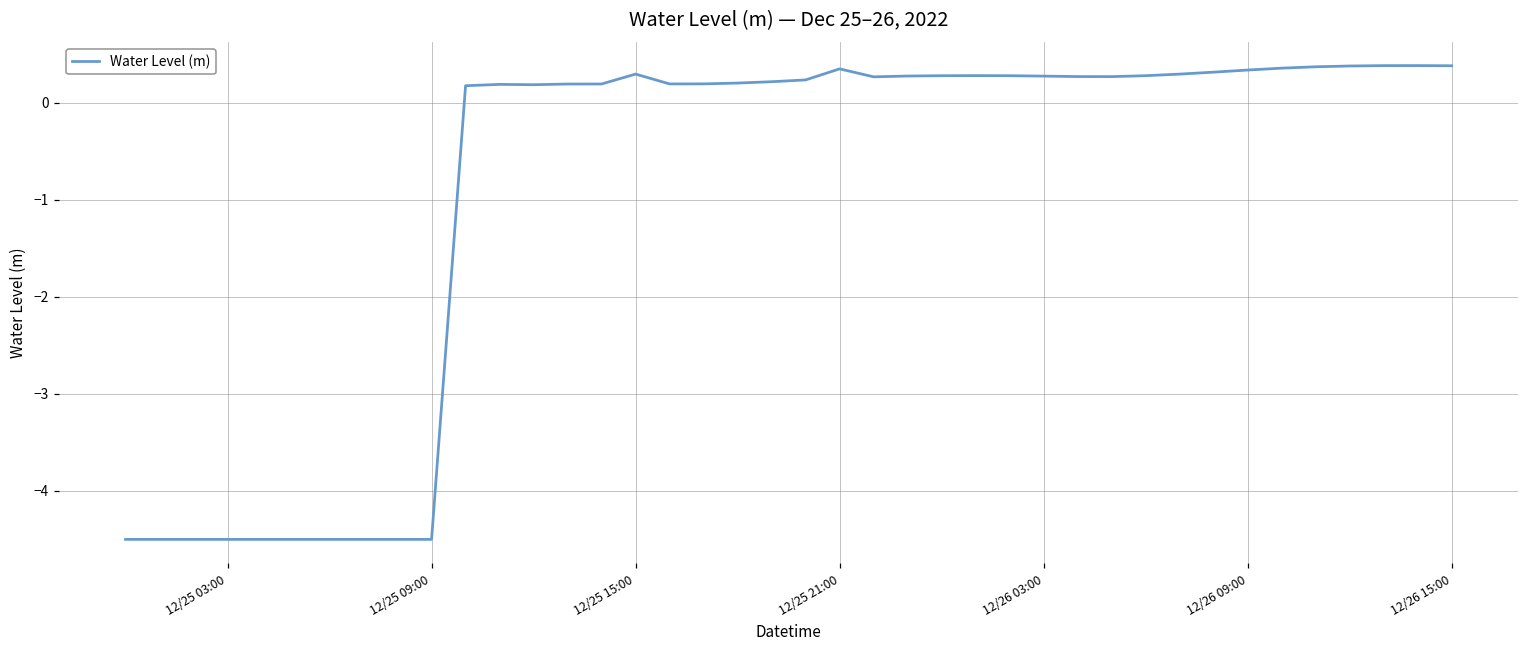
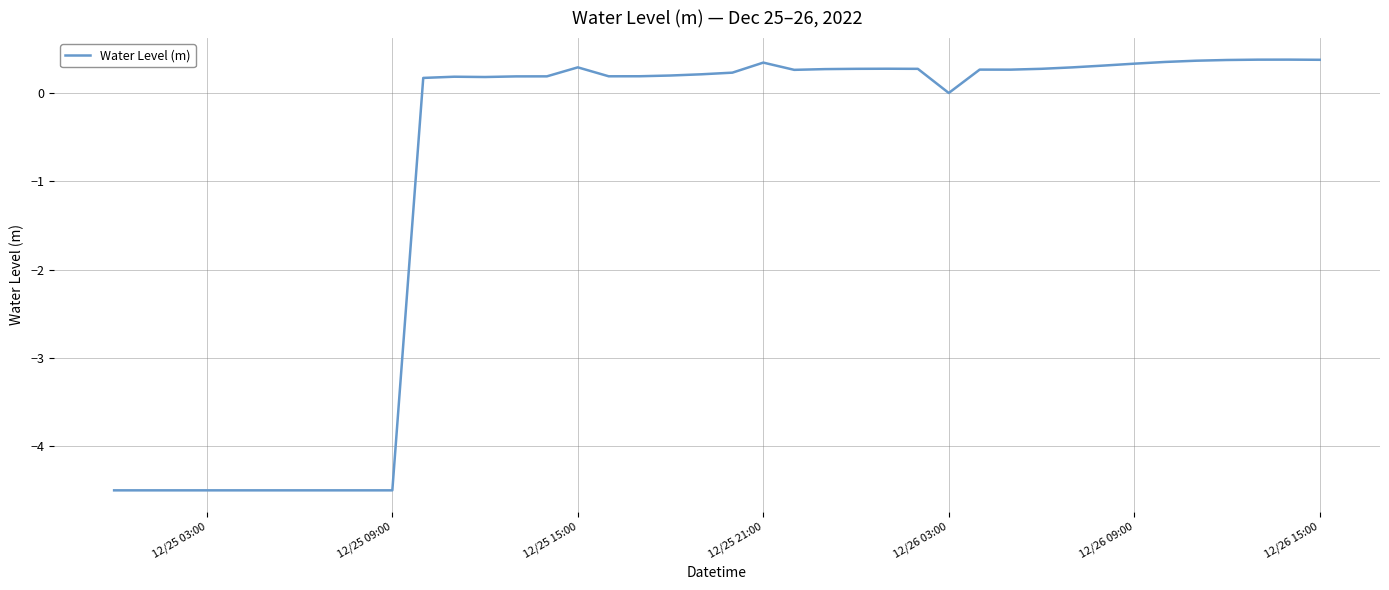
12/26 03:00: 0.3 -> 0.0
